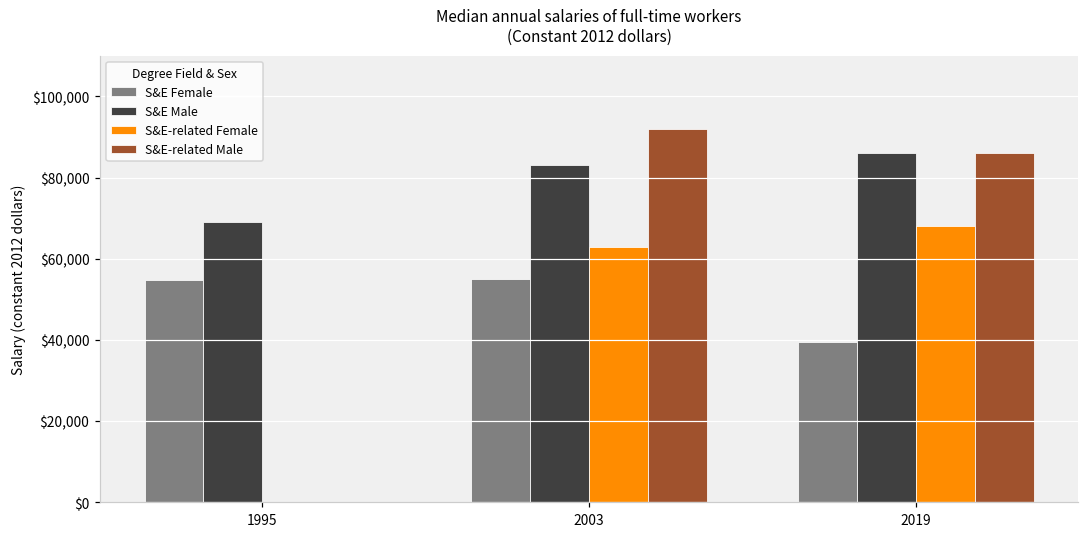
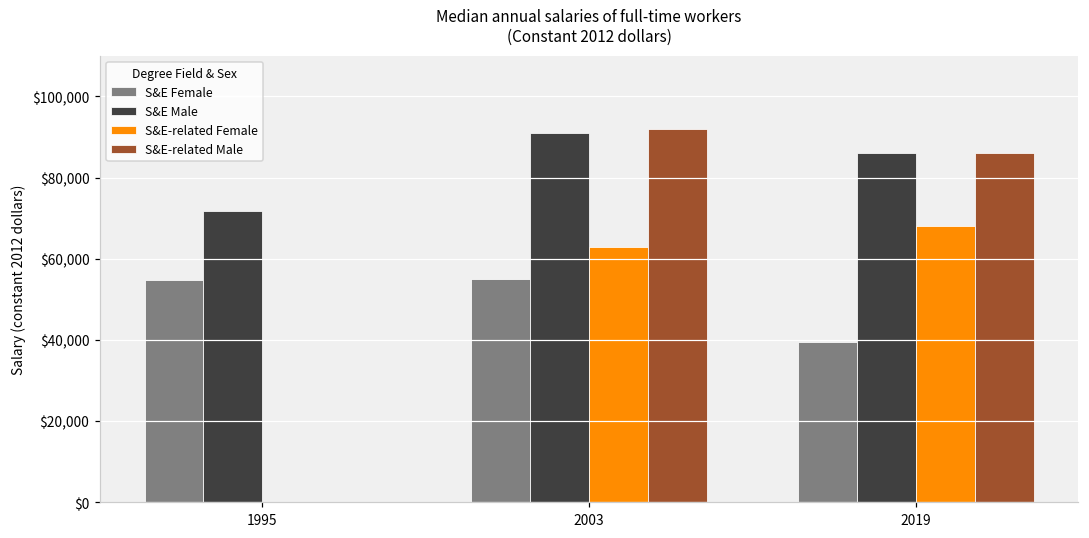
S&E Male, 1995: $69,000 -> $72,000
S&E Male, 2003: $83,000 -> $91,000
